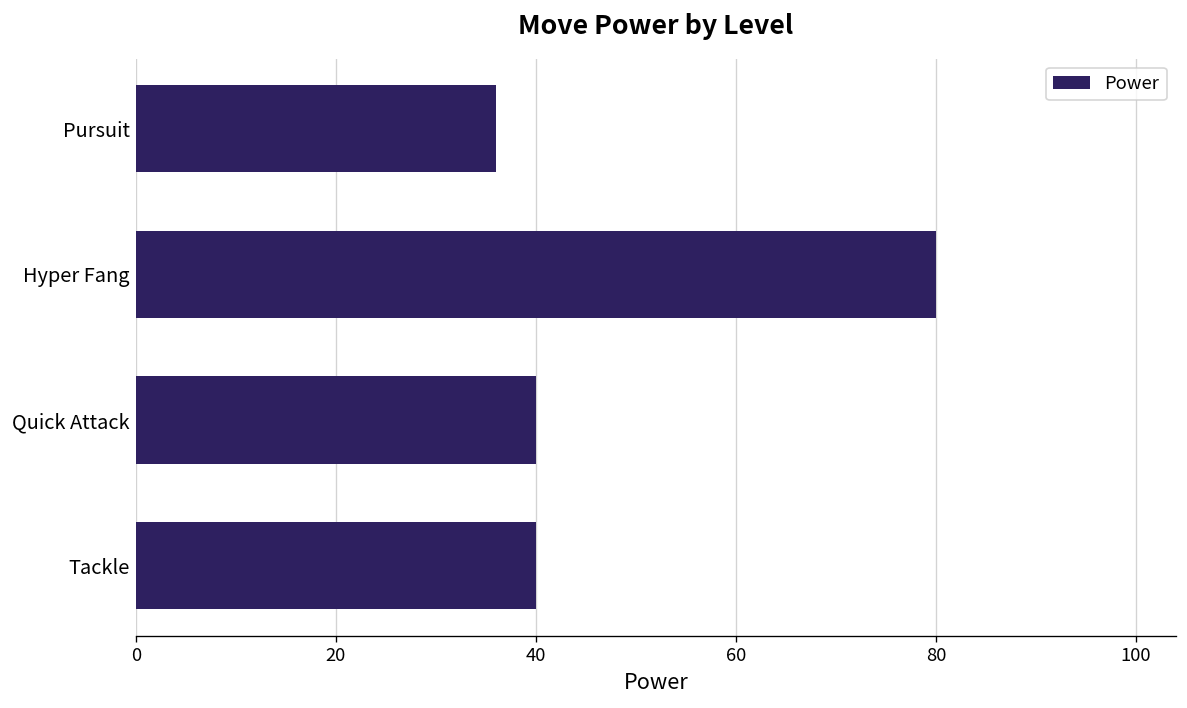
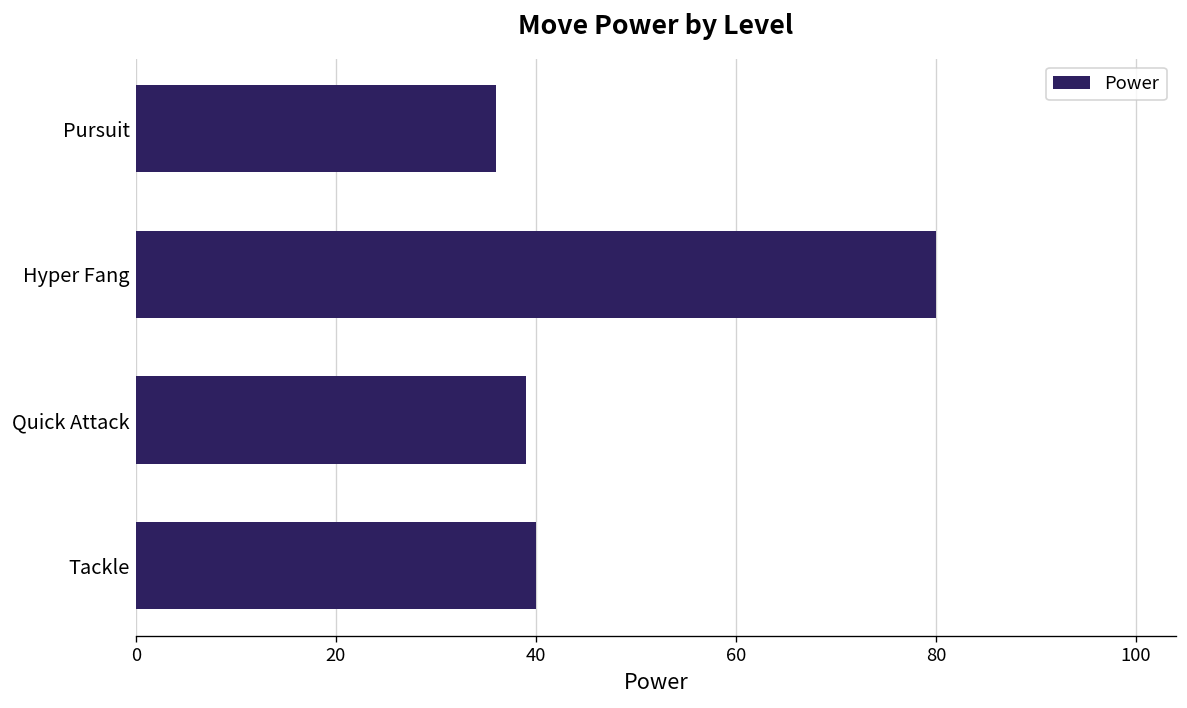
Quick Attack: 40 -> 39
